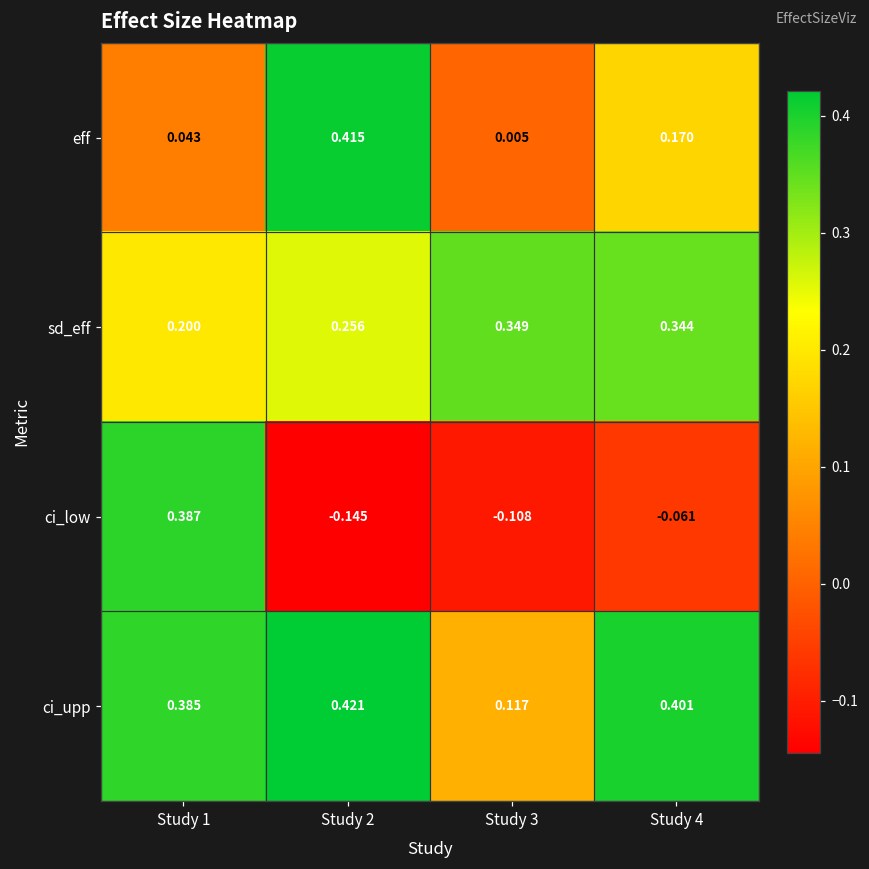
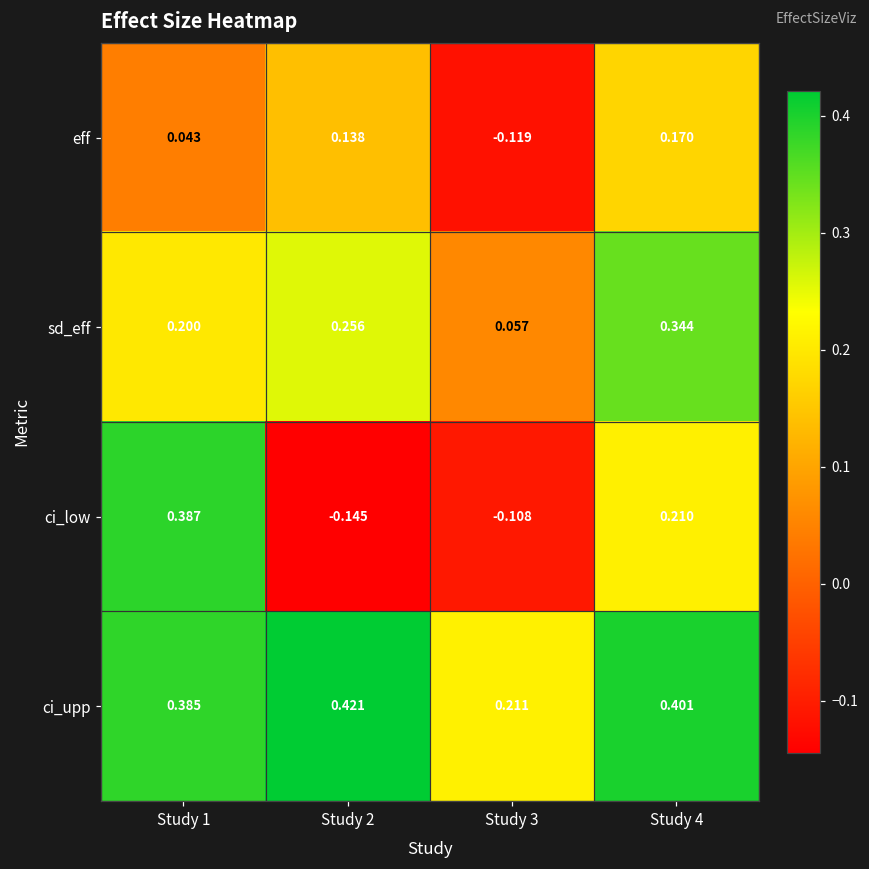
eff, Study 2: 0.415 -> 0.138
eff, Study 3: 0.005 -> -0.119
sd_eff, Study 3: 0.349 -> 0.057
ci_low, Study 4: -0.061 -> 0.210
ci_upp, Study 3: 0.117 -> 0.211
